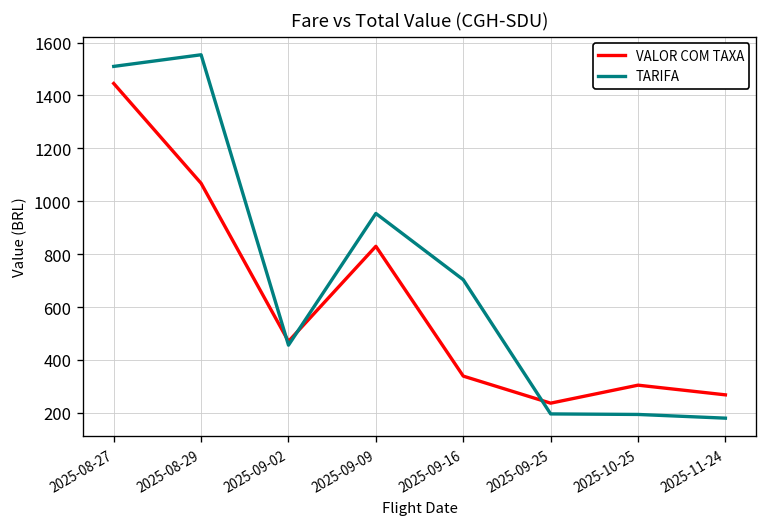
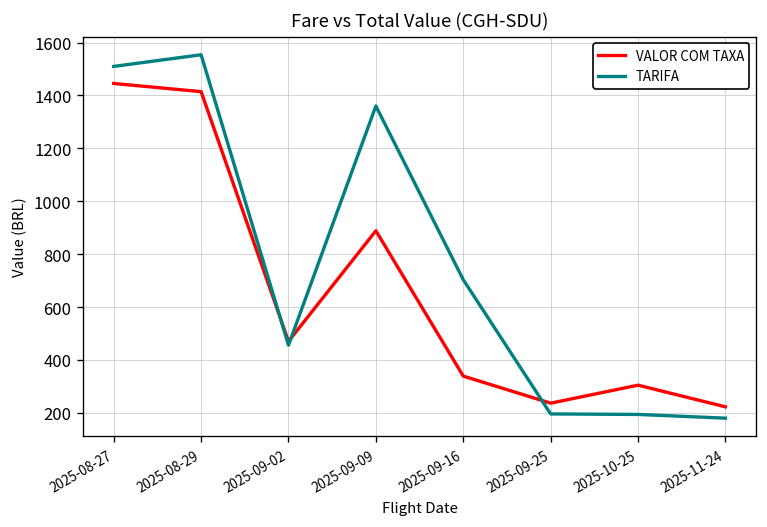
VALOR COM TAXA, 2025-08-29: 1070 -> 1410
VALOR COM TAXA, 2025-09-09: 830 -> 890
TARIFA, 2025-09-09: 950 -> 1360
VALOR COM TAXA, 2025-11-24: 270 -> 220
